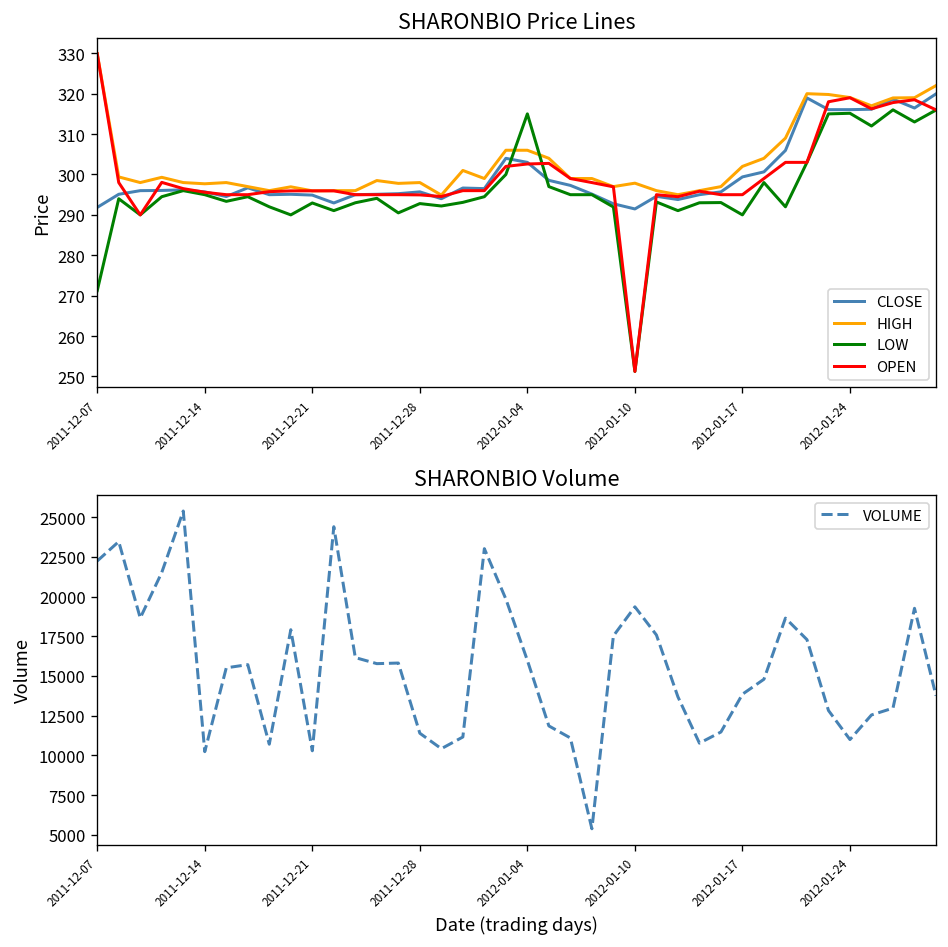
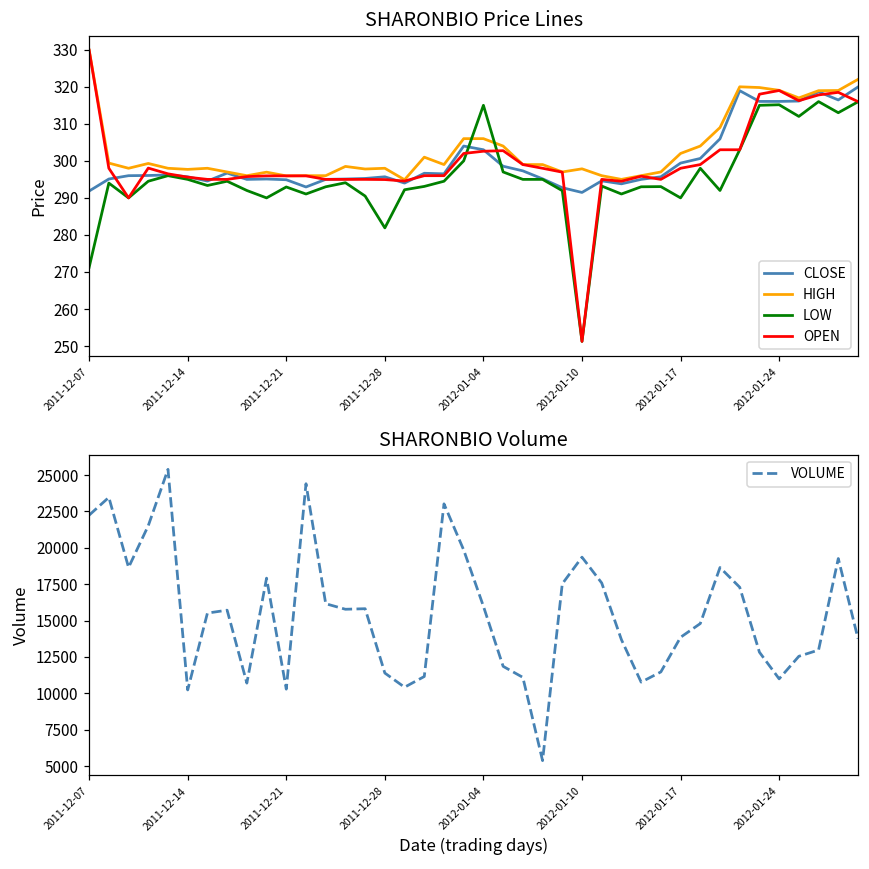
SHARONBIO Price Lines, LOW, 2011-12-28: 293 -> 282
SHARONBIO Price Lines, OPEN, 2012-01-17: 295 -> 298
